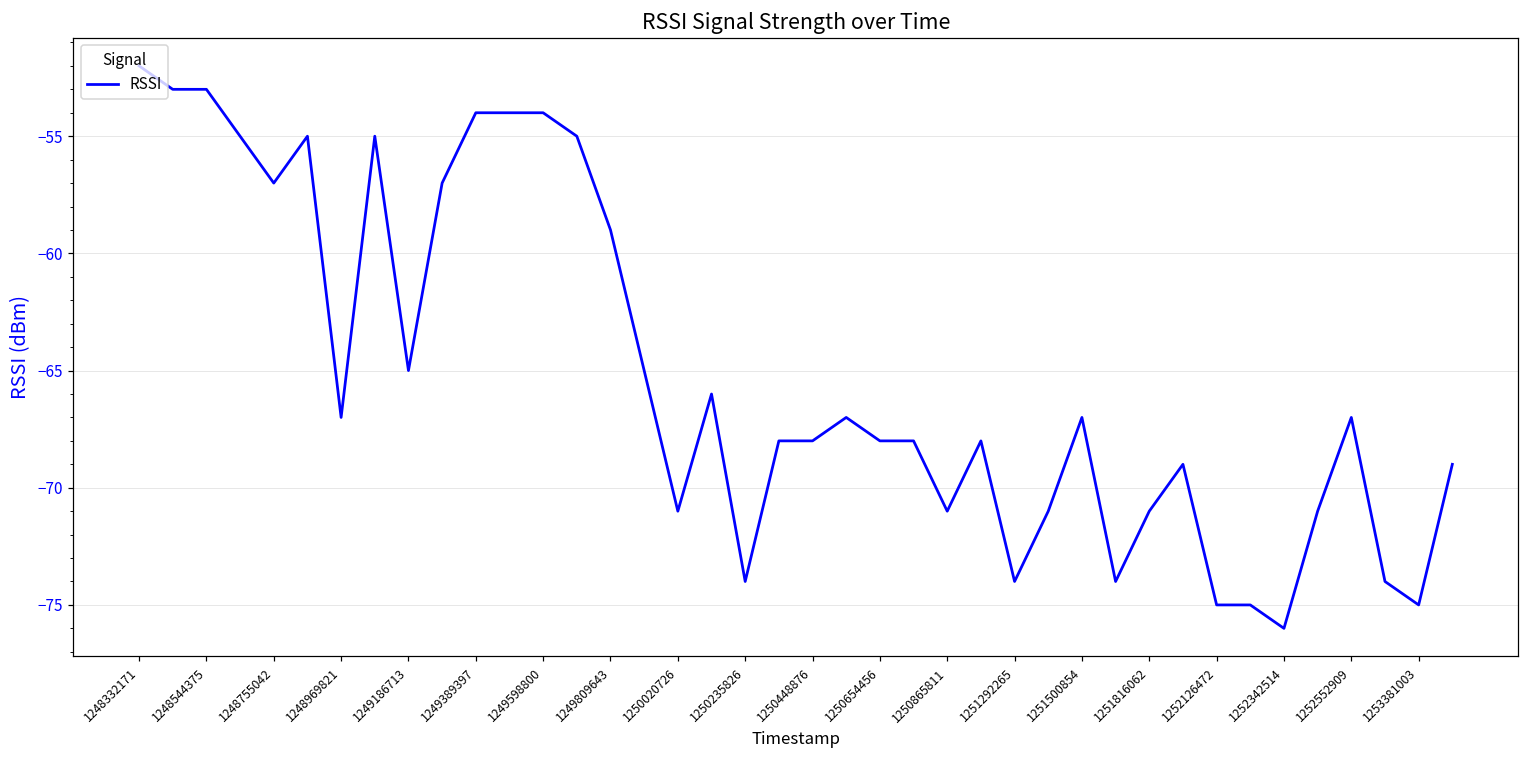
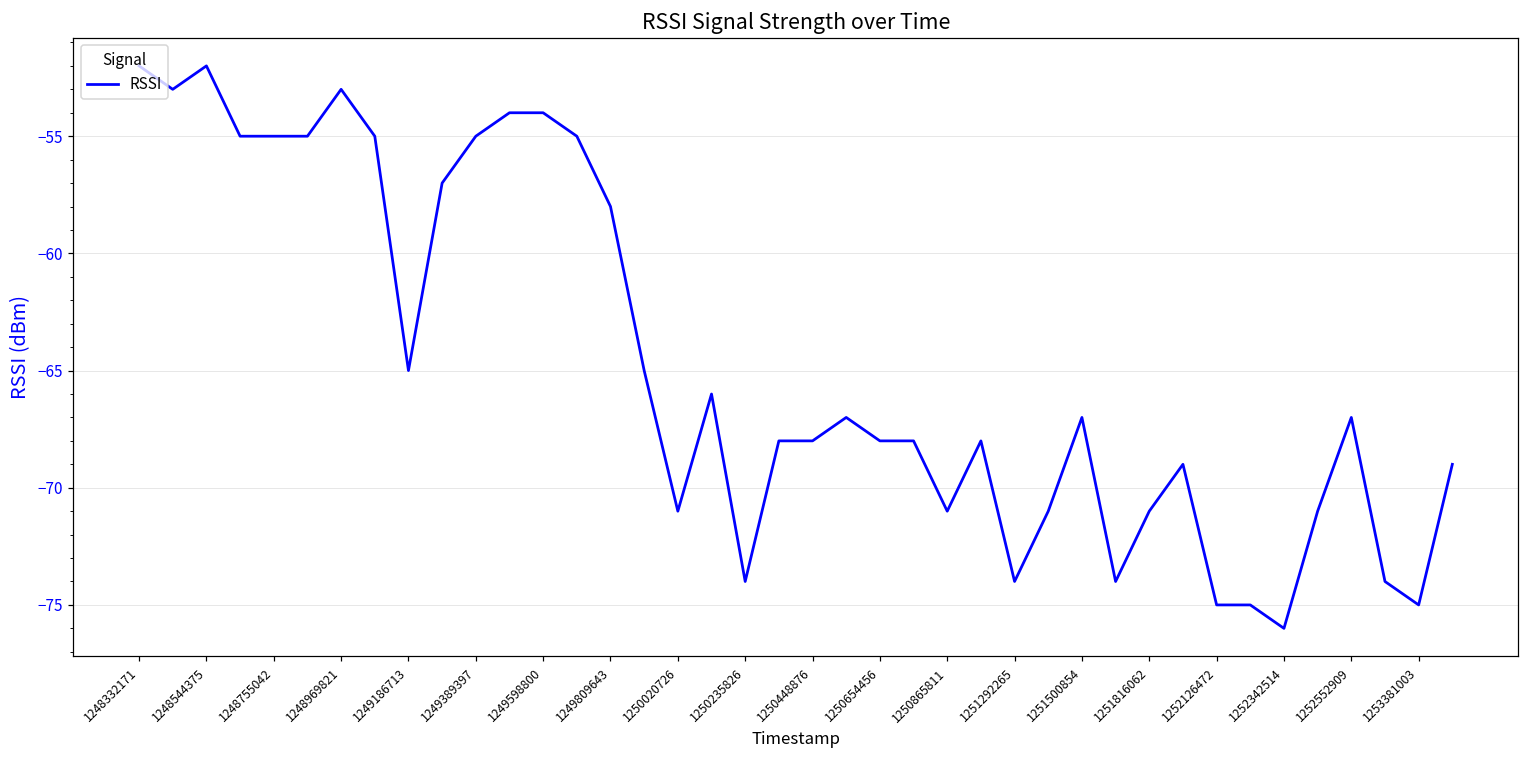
1248544375: -53 -> -52
1248755042: -57 -> -55
1248969821: -67 -> -53
1249389397: -54 -> -55
1249809643: -59 -> -58
